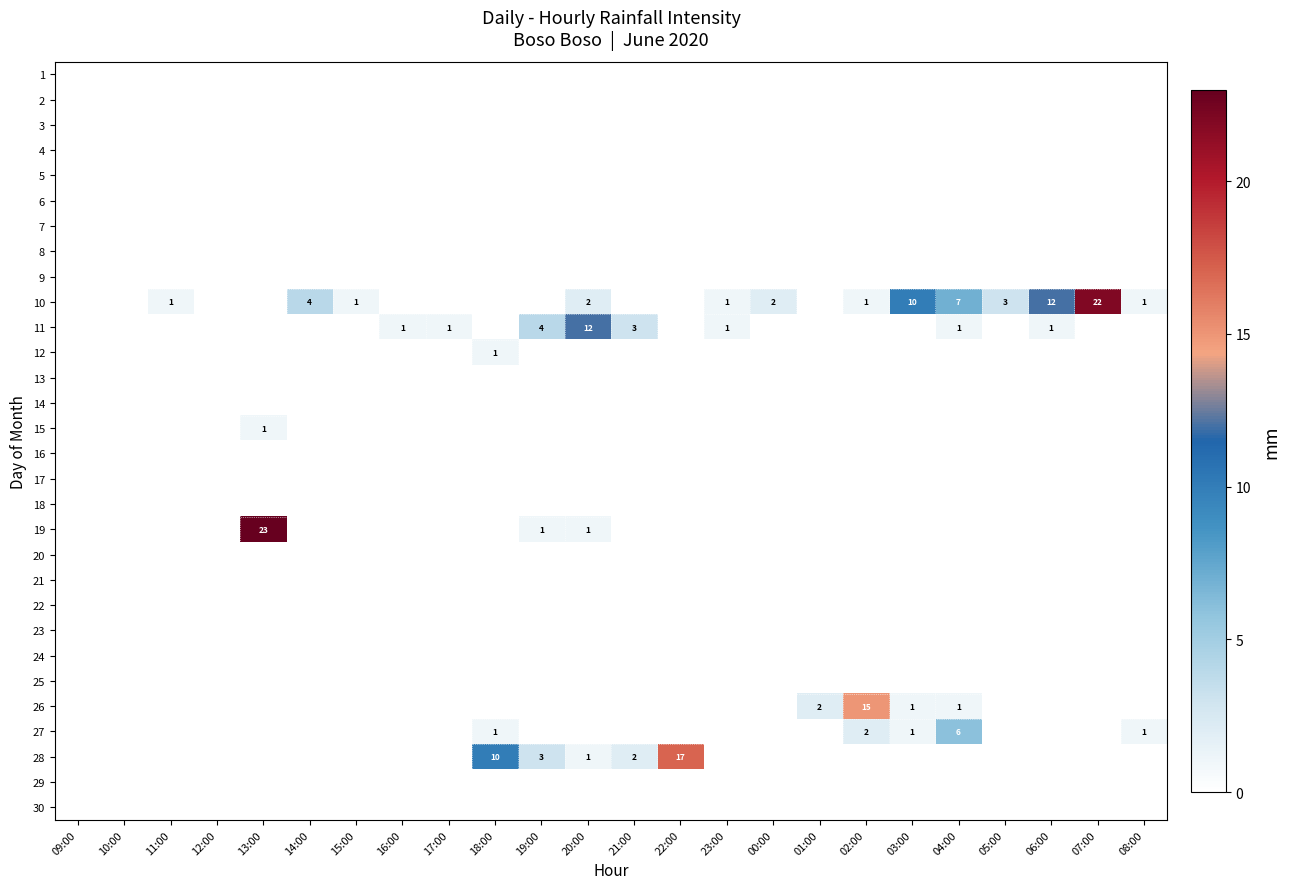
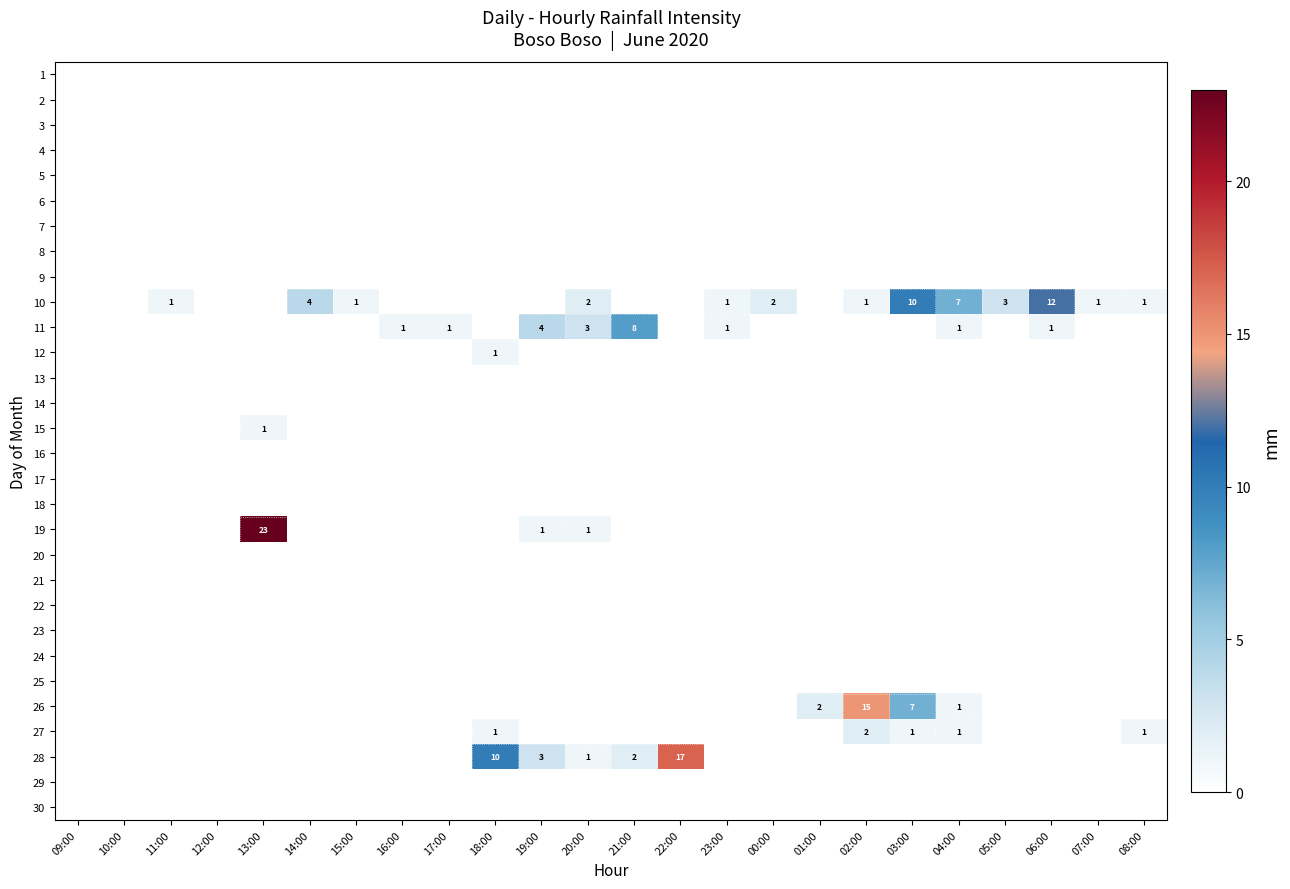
10, 07:00: 22 -> 1
11, 20:00: 12 -> 3
11, 21:00: 3 -> 8
26, 03:00: 1 -> 7
27, 04:00: 6 -> 1
